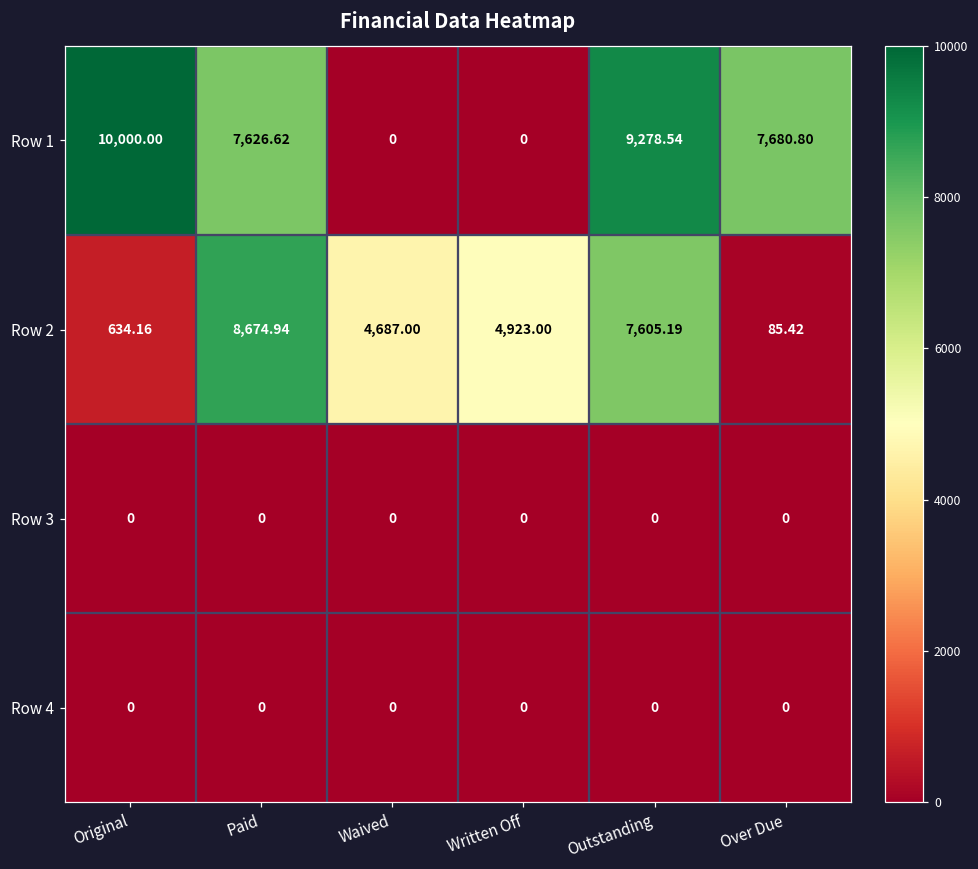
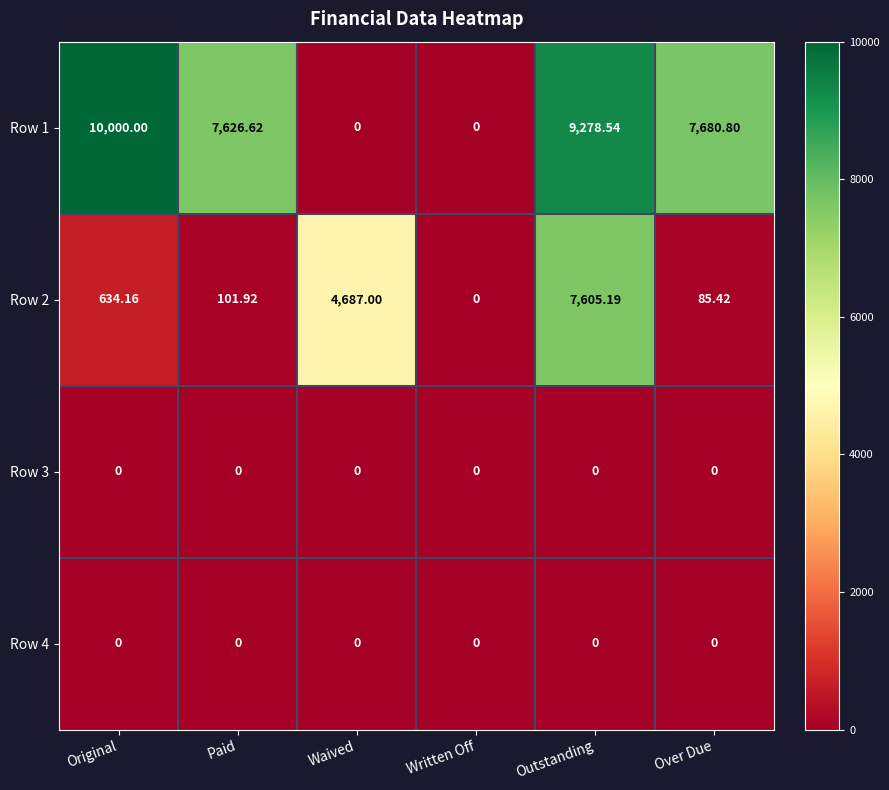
Row 2, Paid: 8,674.94 -> 101.92
Row 2, Written Off: 4,923.00 -> 0
